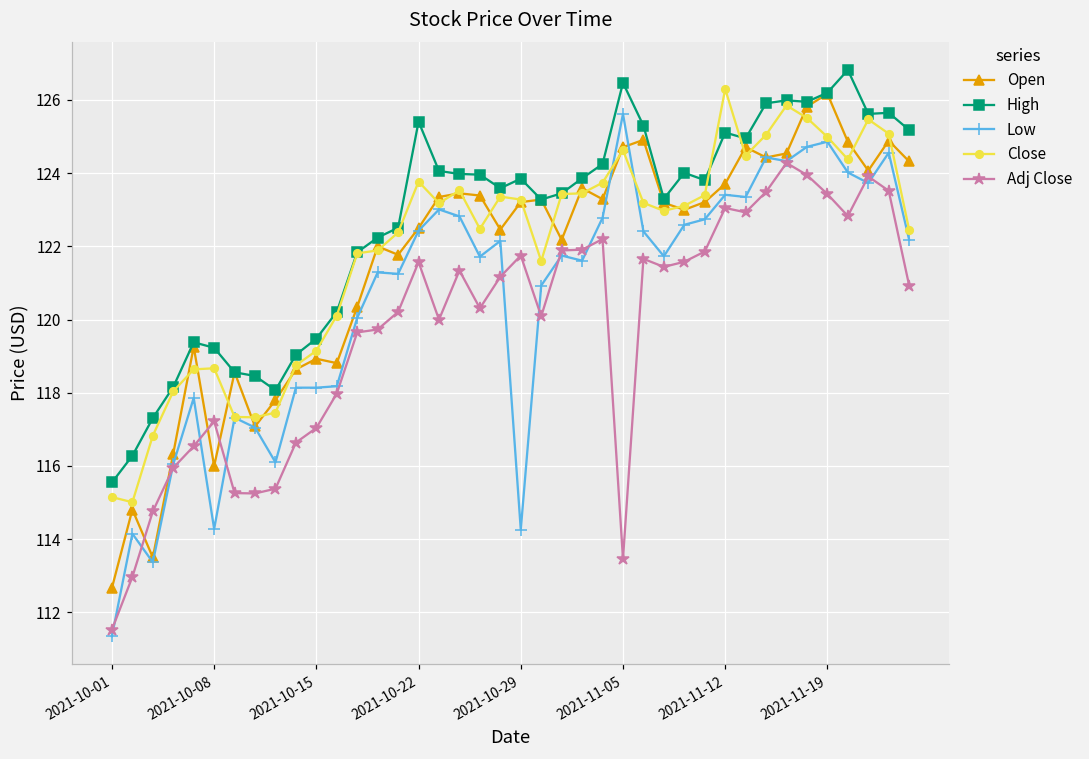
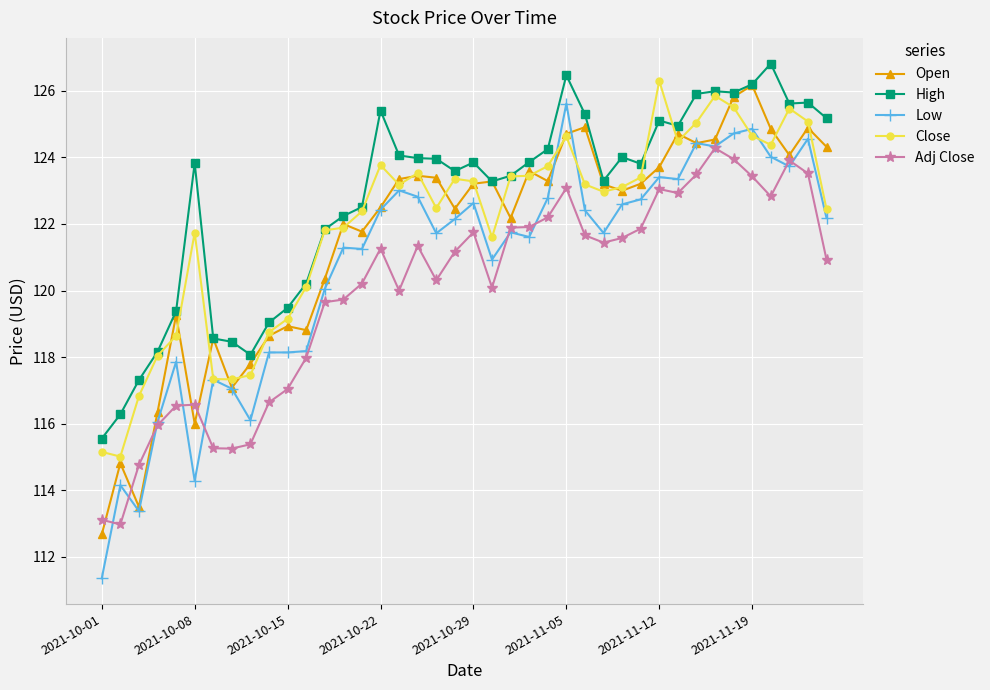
Adj Close, 2021-10-01: 111.5 -> 113.1
High, 2021-10-08: 119.2 -> 123.8
Close, 2021-10-08: 118.7 -> 121.7
Adj Close, 2021-10-08: 117.2 -> 116.6
Adj Close, 2021-10-22: 121.6 -> 121.3
Low, 2021-10-29: 114.3 -> 122.6
Adj Close, 2021-11-05: 113.5 -> 123.1
Close, 2021-11-19: 125.0 -> 124.7
